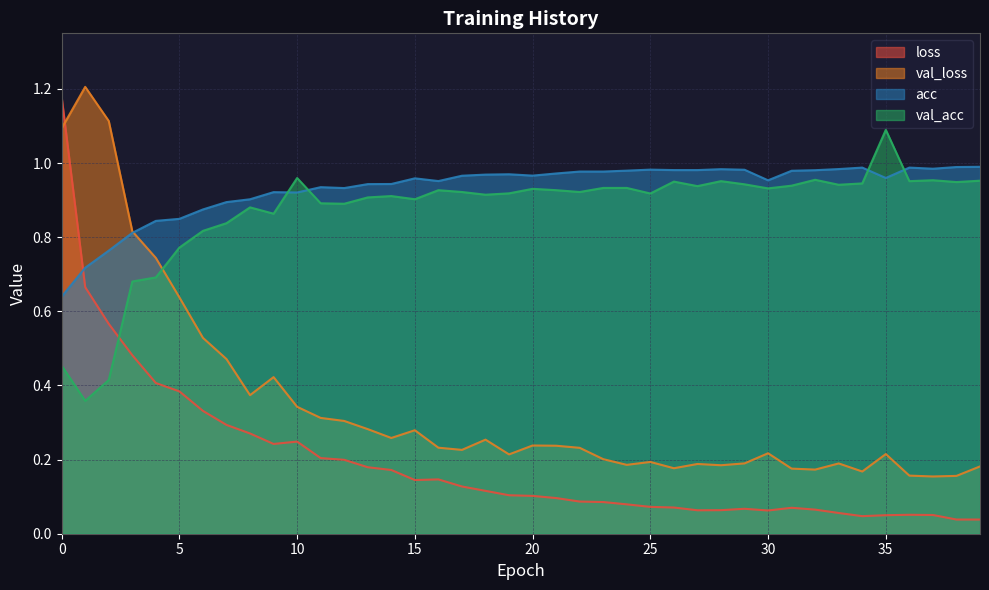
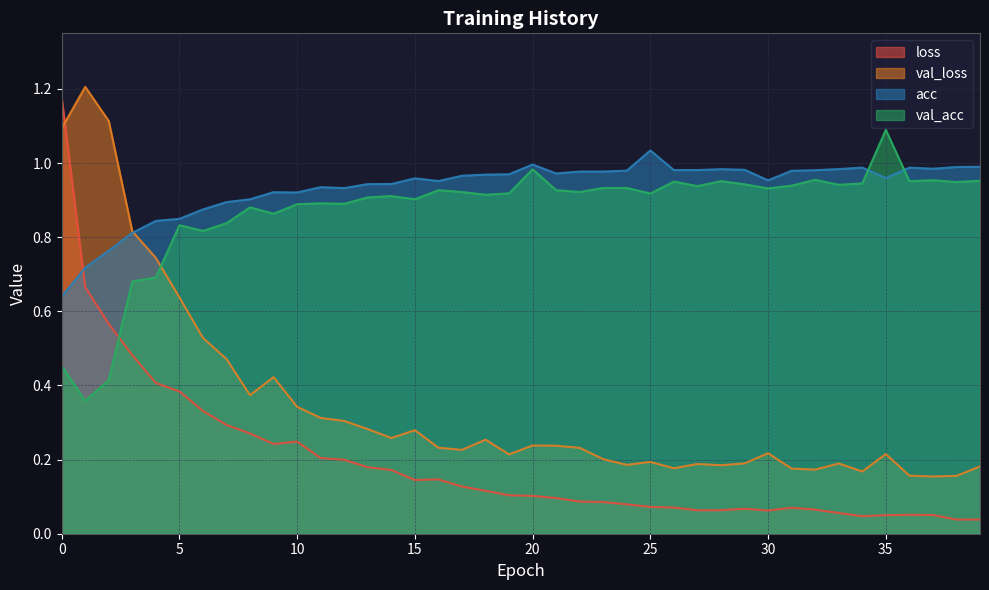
val_acc, 5: 0.77 -> 0.83
val_acc, 10: 0.96 -> 0.89
acc, 20: 0.97 -> 1.00
val_acc, 20: 0.93 -> 0.98
acc, 25: 0.98 -> 1.03
